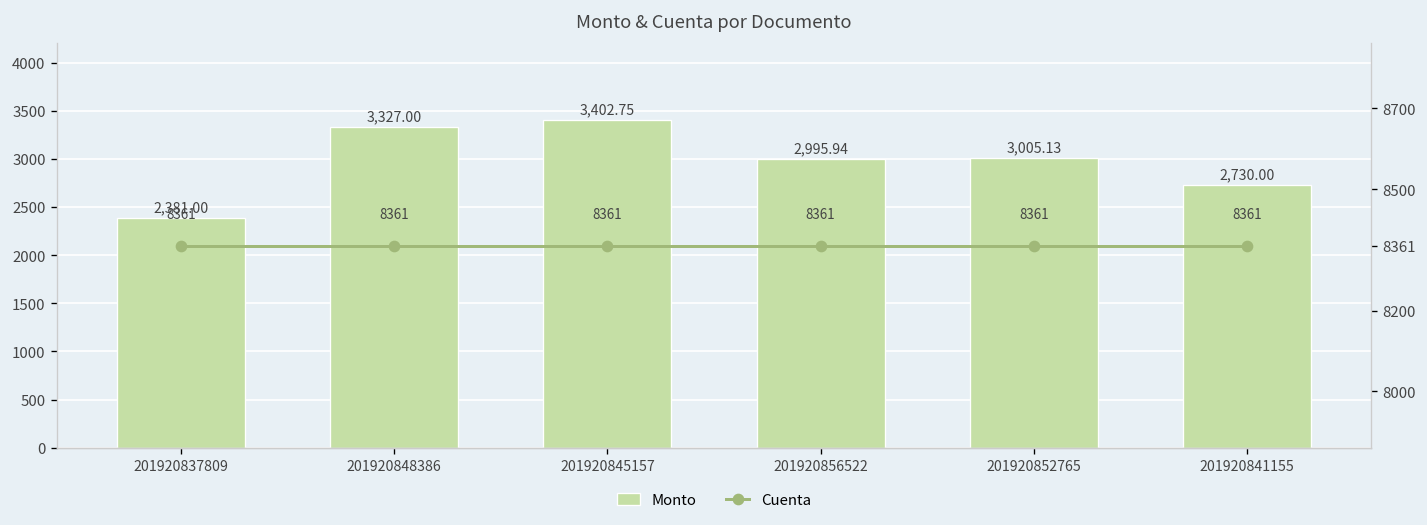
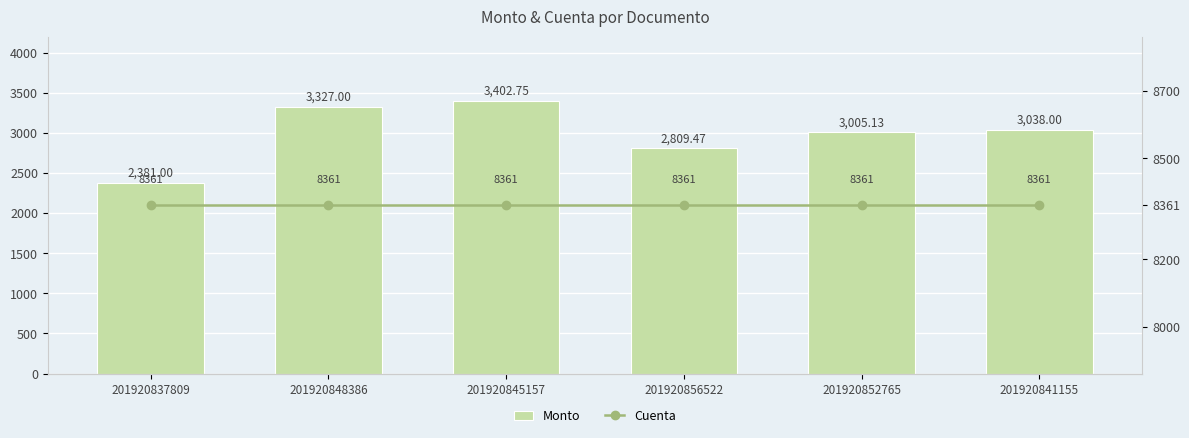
Monto, 201920856522: 2,995.94 -> 2,809.47
Monto, 201920841155: 2,730.00 -> 3,038.00
